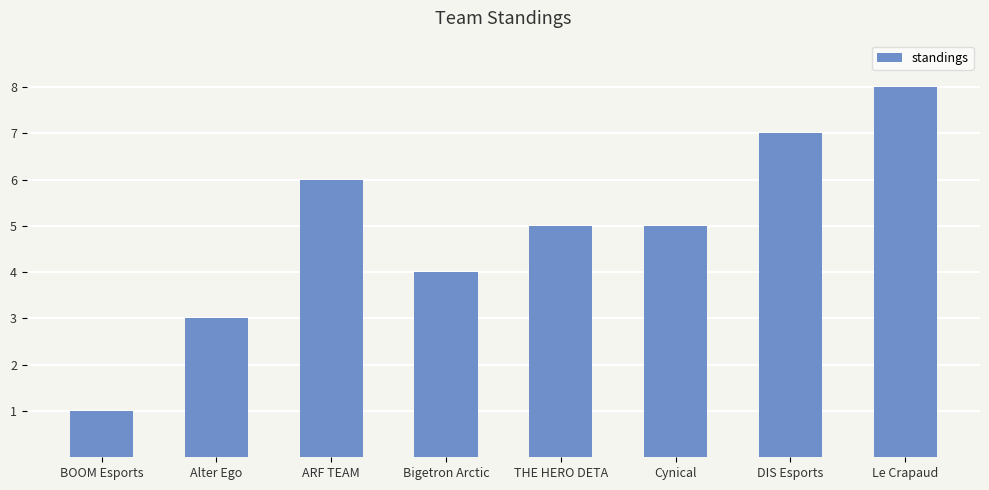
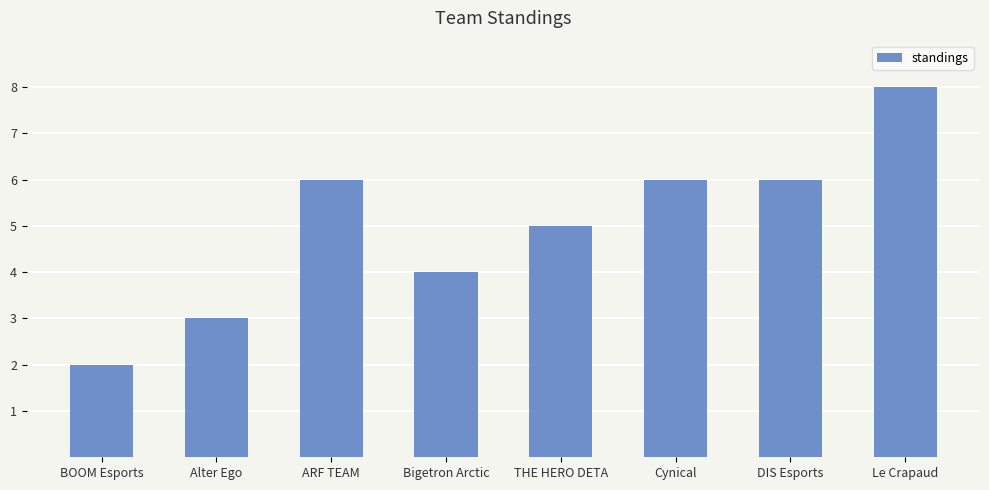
BOOM Esports: 1 -> 2
Cynical: 5 -> 6
DIS Esports: 7 -> 6
